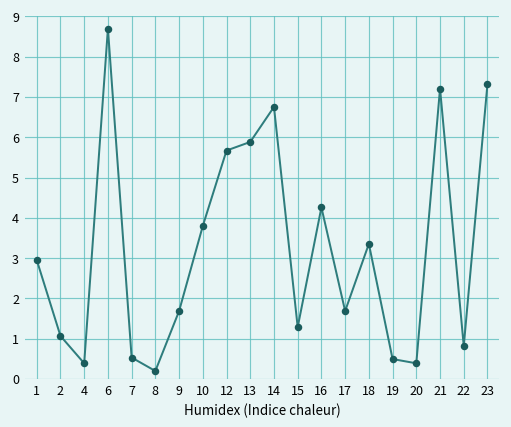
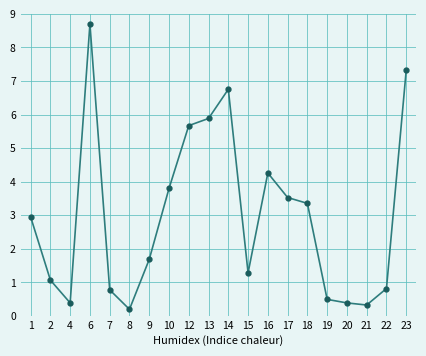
7: 0.5 -> 0.8
17: 1.7 -> 3.5
21: 7.2 -> 0.3
